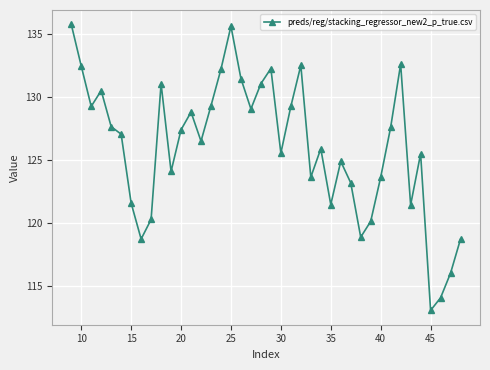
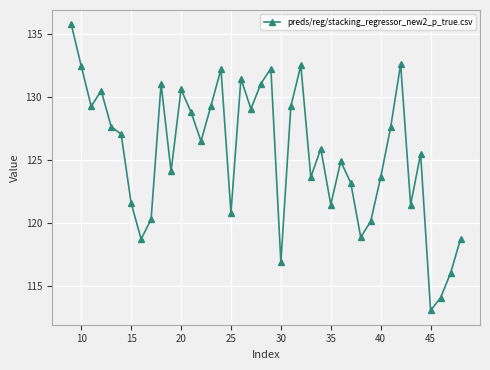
20: 127.4 -> 130.6
25: 135.6 -> 120.8
30: 125.6 -> 116.9
